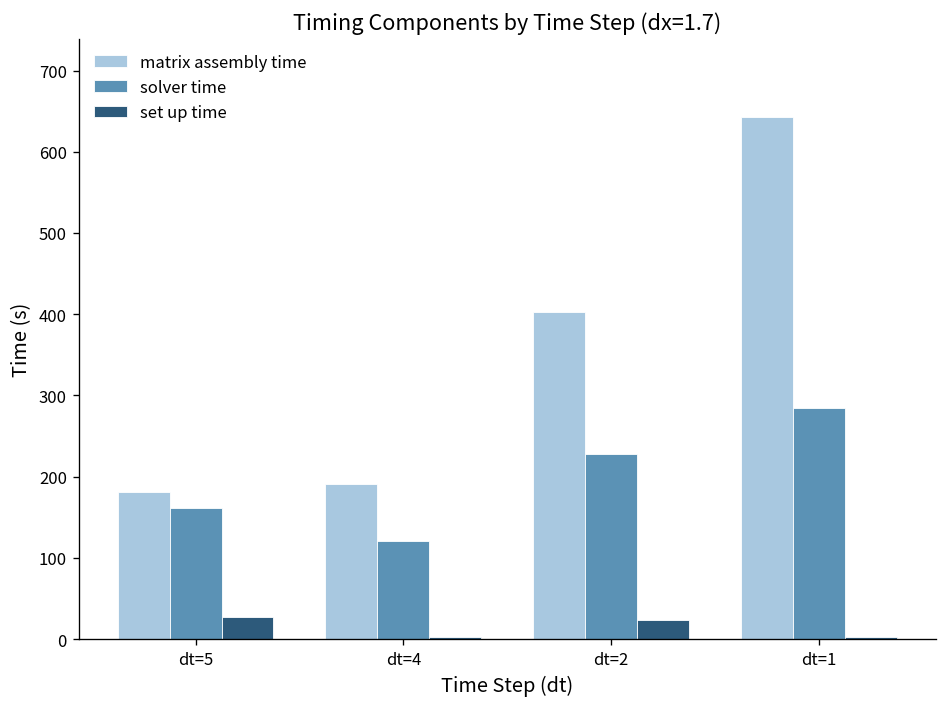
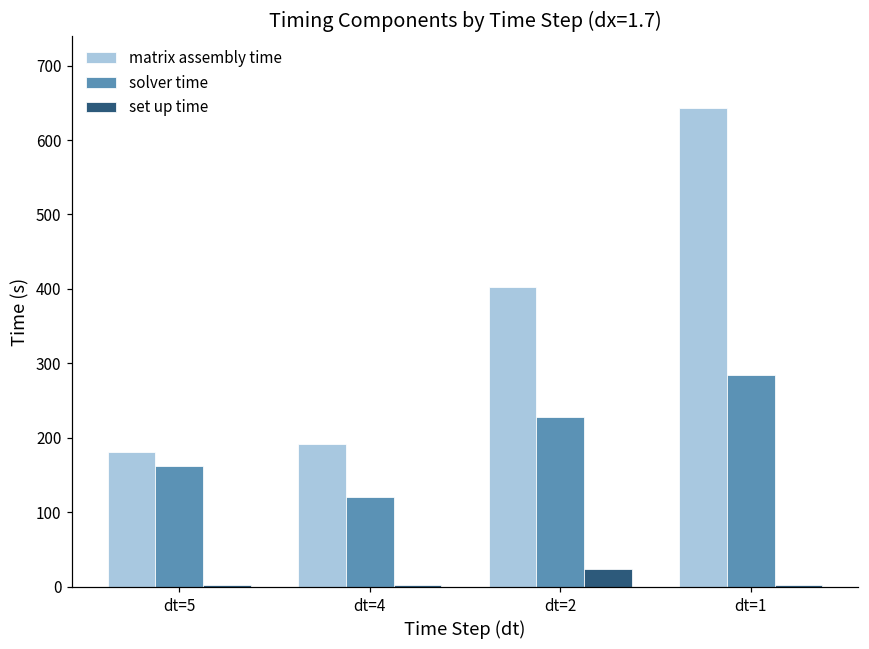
set up time, dt=5: 30 -> 0
